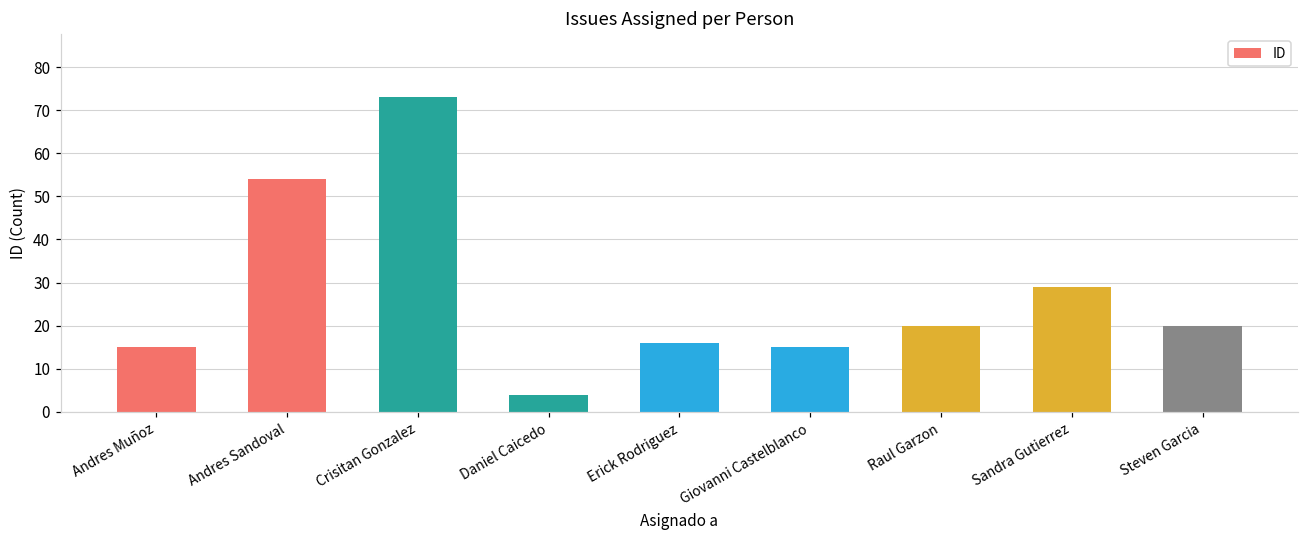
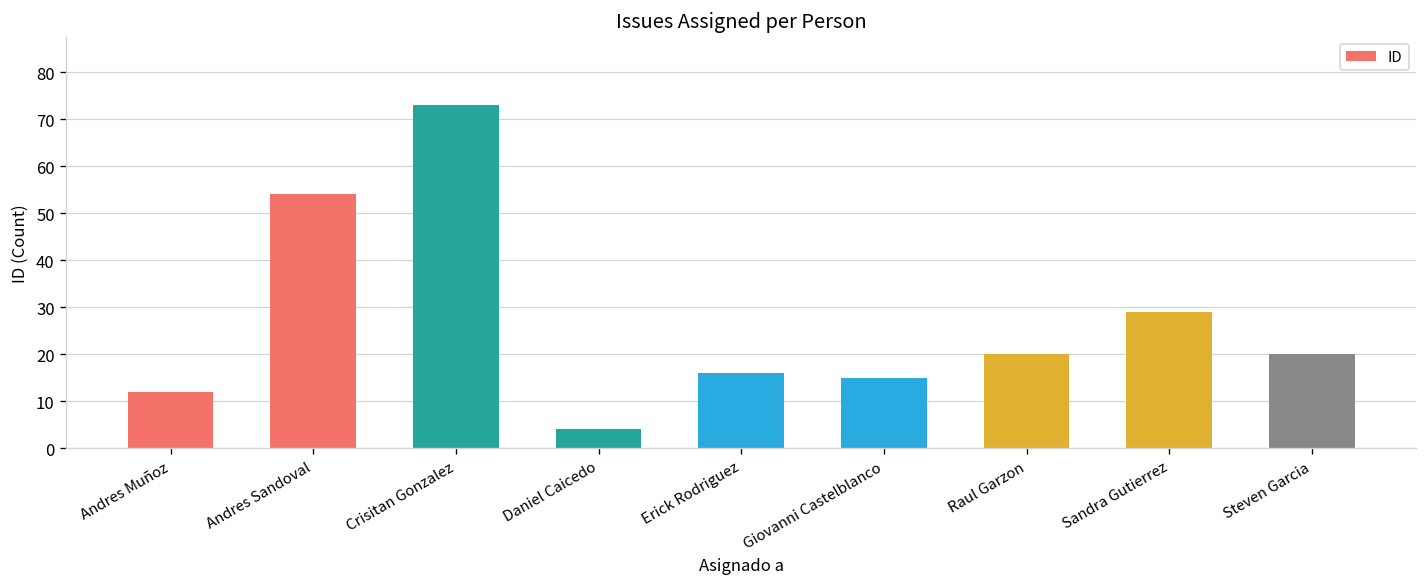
Andres Muñoz: 15 -> 12
